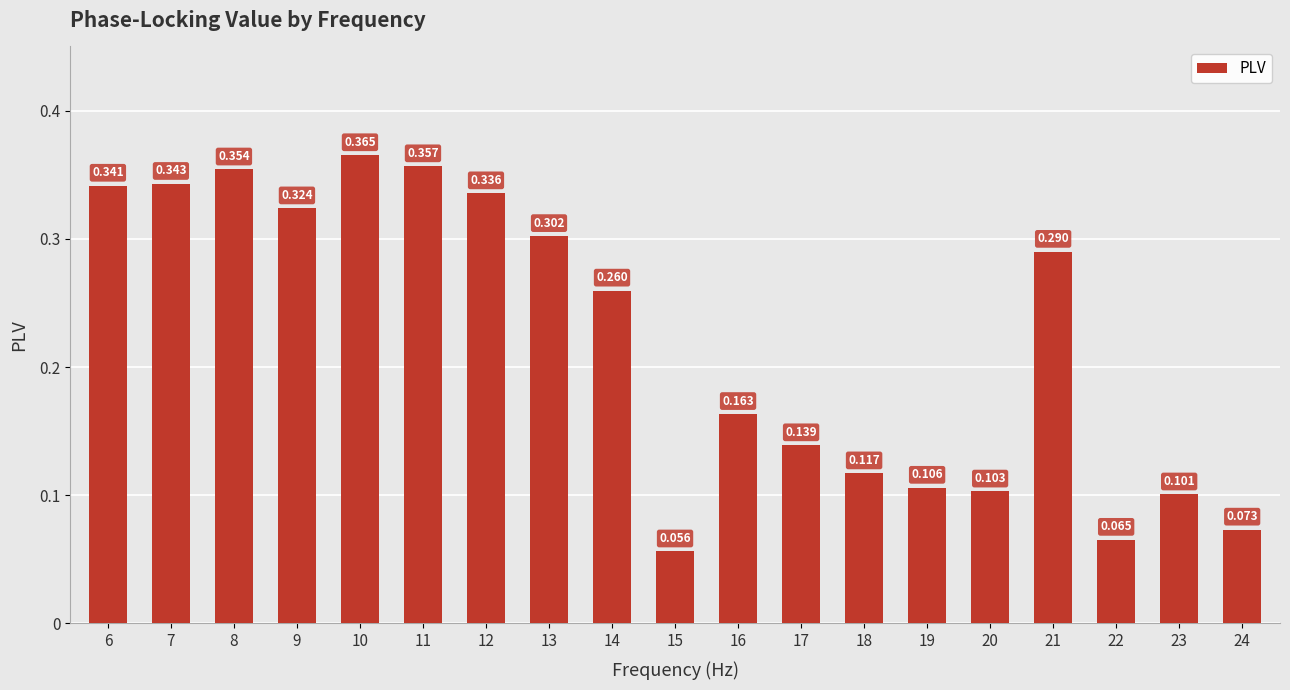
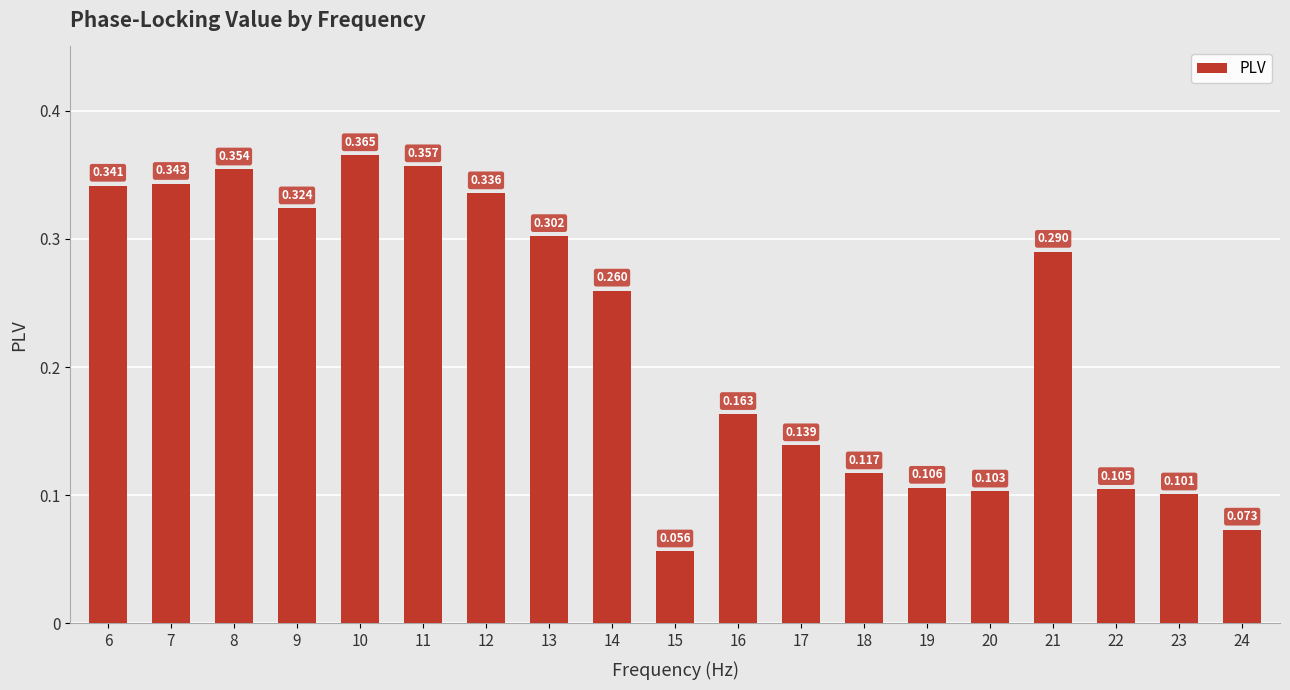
22: 0.065 -> 0.105
